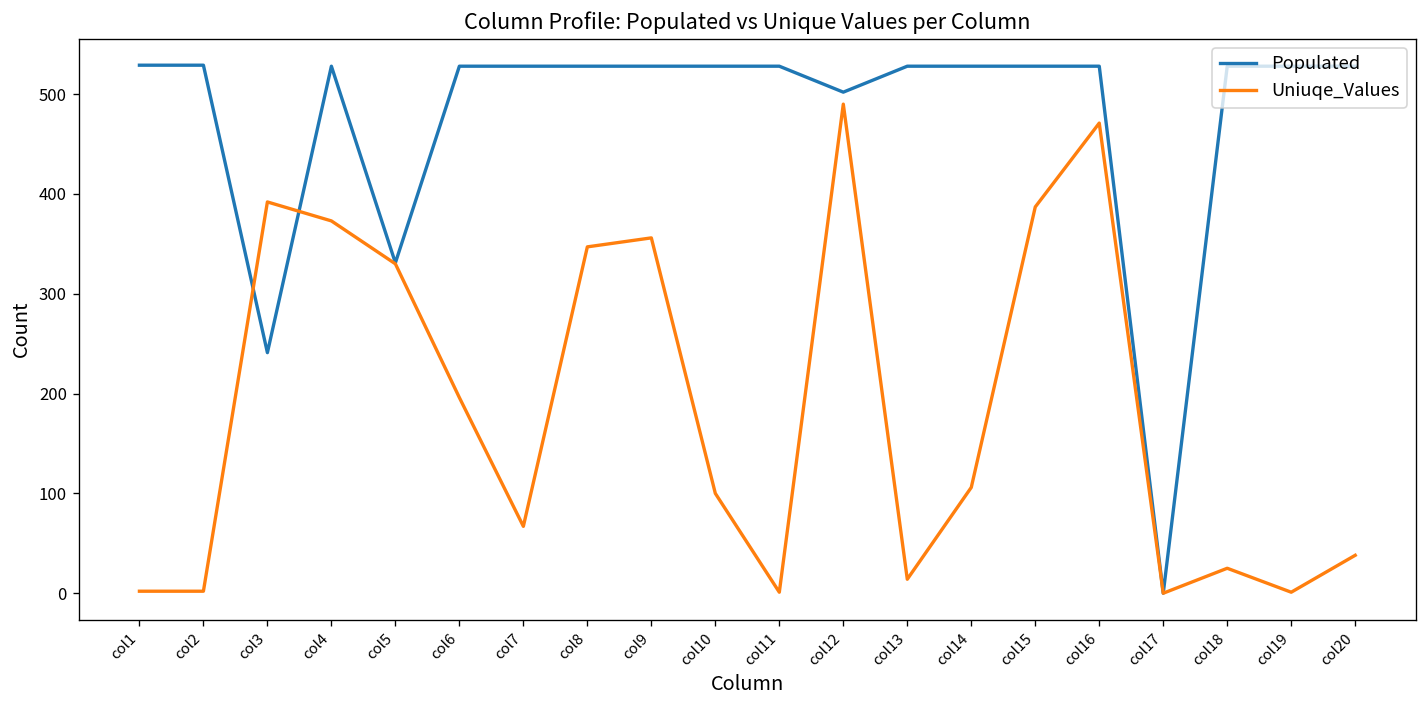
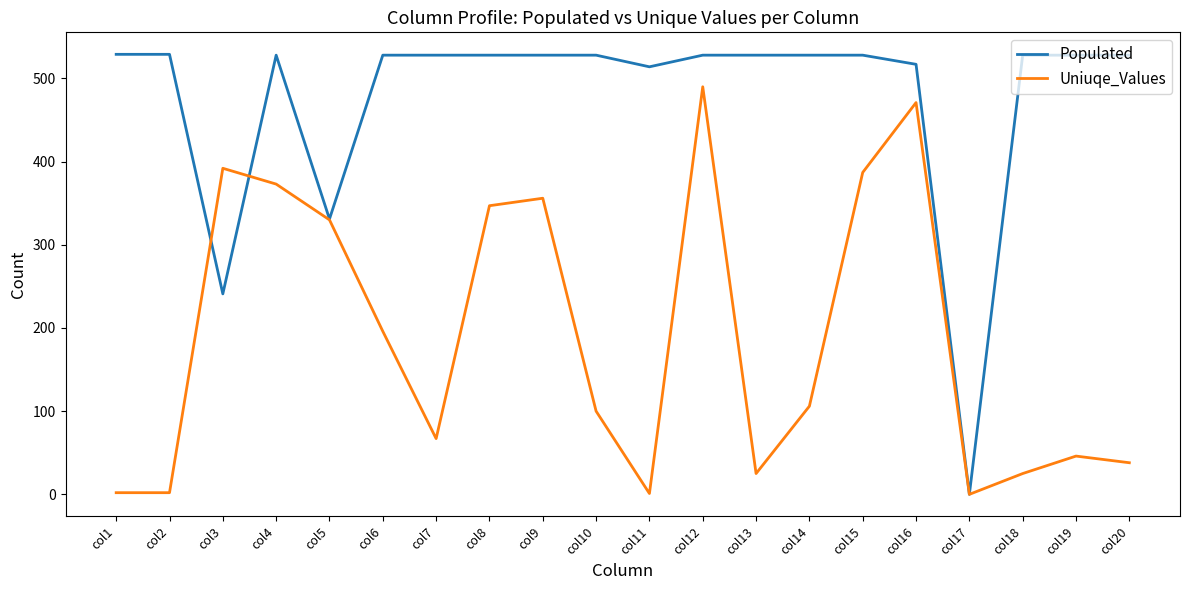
Populated, col11: 530 -> 510
Populated, col12: 500 -> 530
Uniuqe_Values, col13: 10 -> 30
Populated, col16: 530 -> 520
Uniuqe_Values, col19: 0 -> 50
